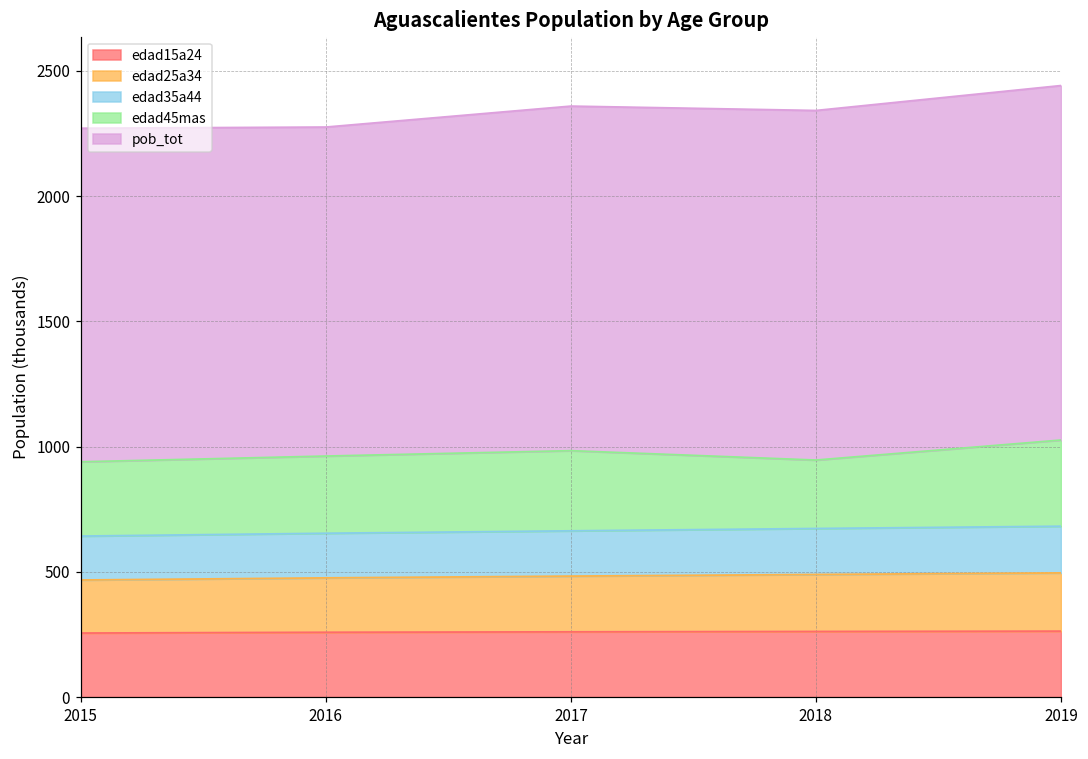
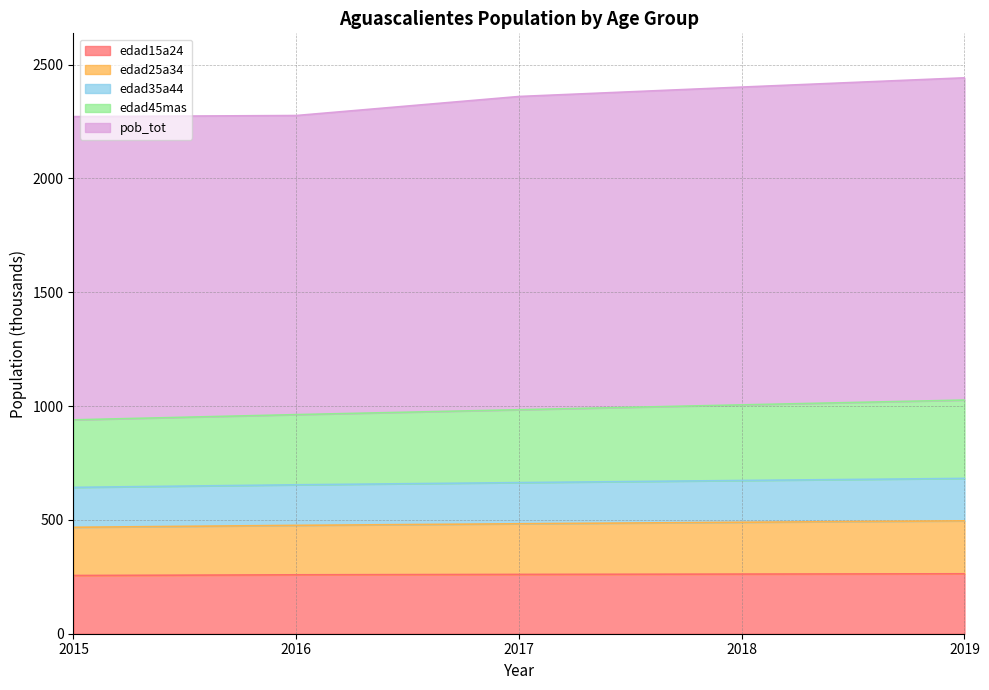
edad45mas, 2018: 270 -> 330
